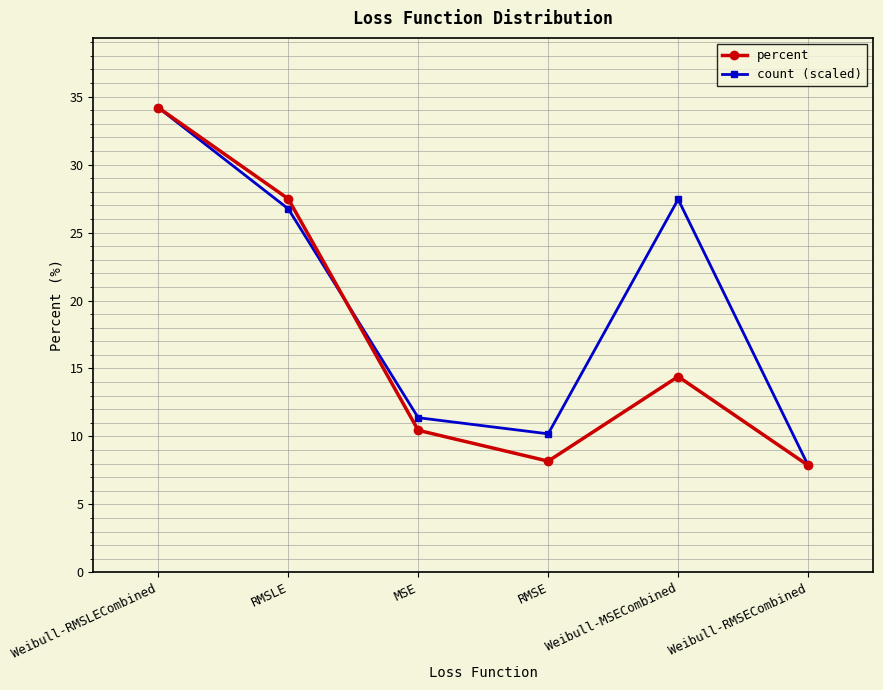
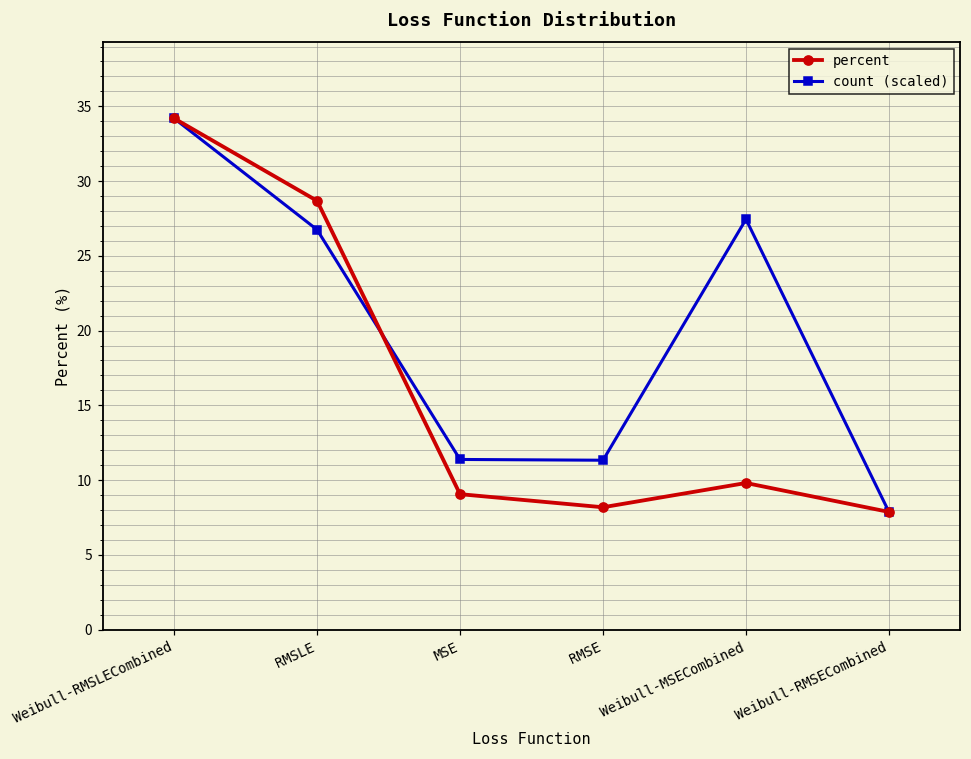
percent, RMSLE: 27.5 -> 28.7
percent, MSE: 10.5 -> 9.1
count (scaled), RMSE: 10.2 -> 11.3
percent, Weibull-MSECombined: 14.4 -> 9.8
